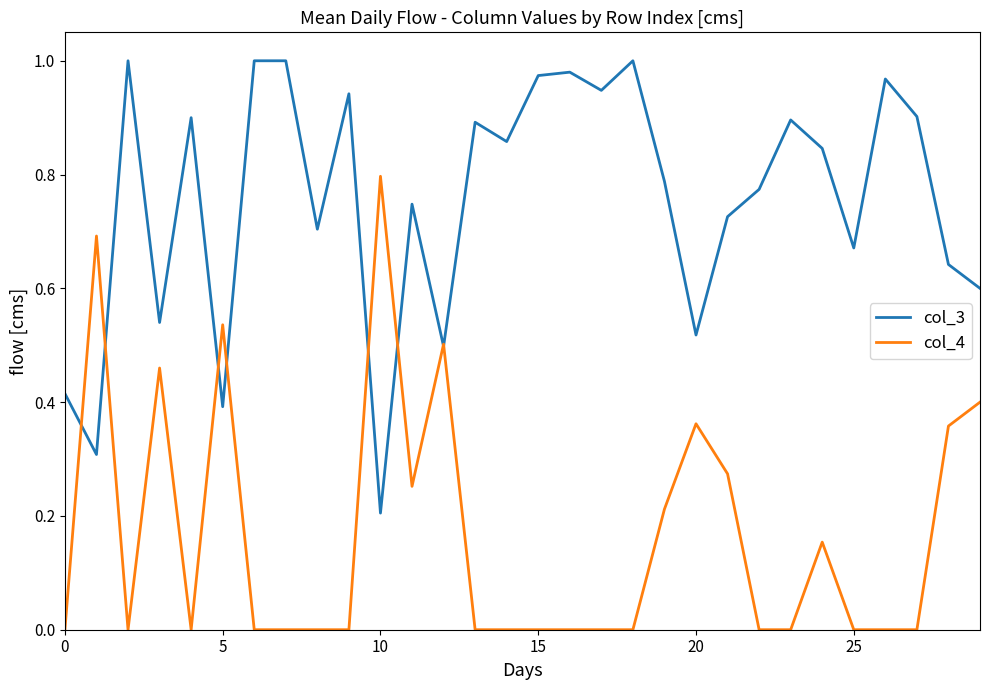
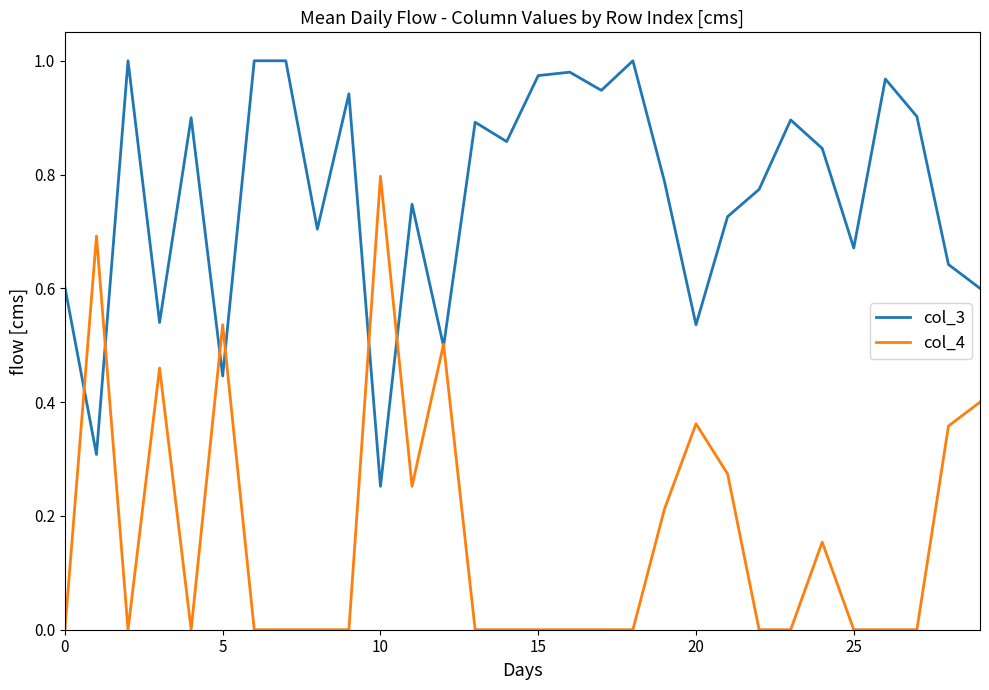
col_3, 0: 0.42 -> 0.60
col_3, 5: 0.39 -> 0.45
col_3, 10: 0.21 -> 0.25
col_3, 20: 0.52 -> 0.54
